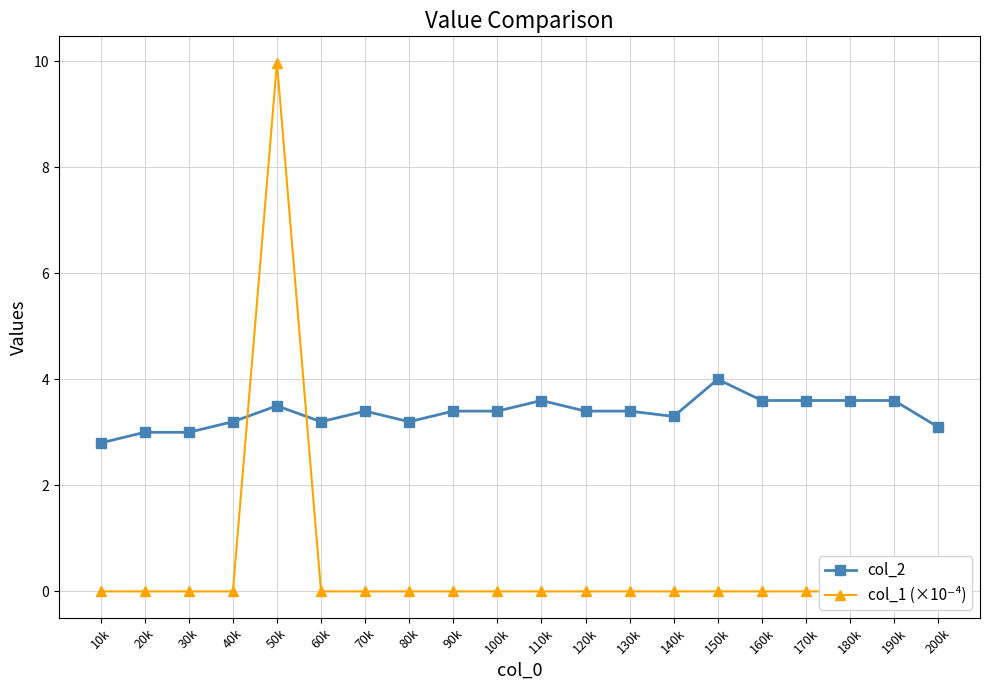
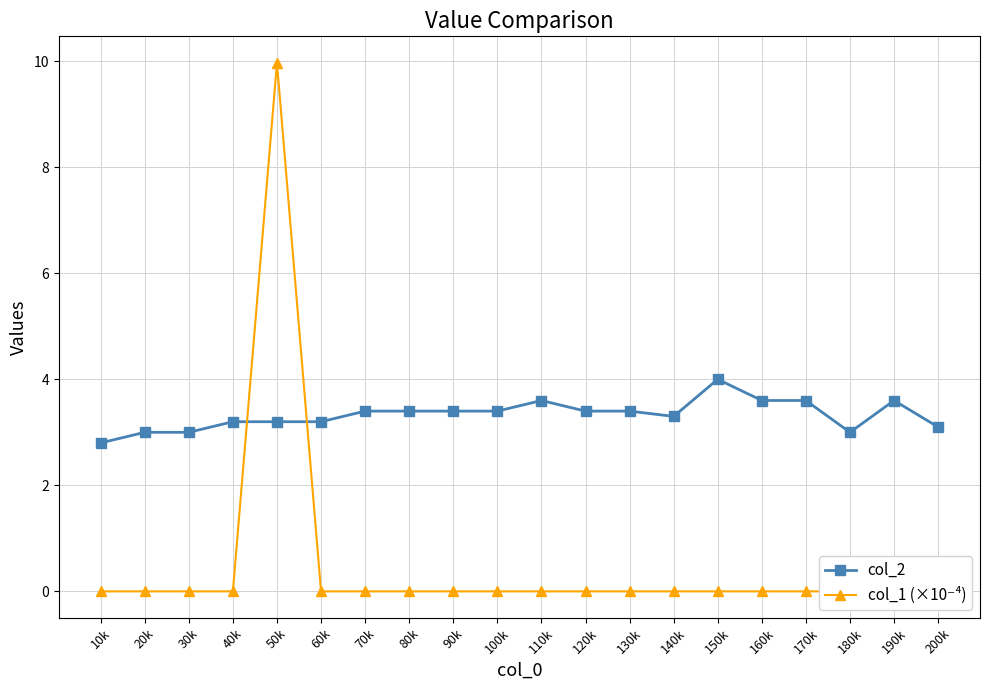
col_2, 50k: 3.5 -> 3.2
col_2, 80k: 3.2 -> 3.4
col_2, 180k: 3.6 -> 3.0
